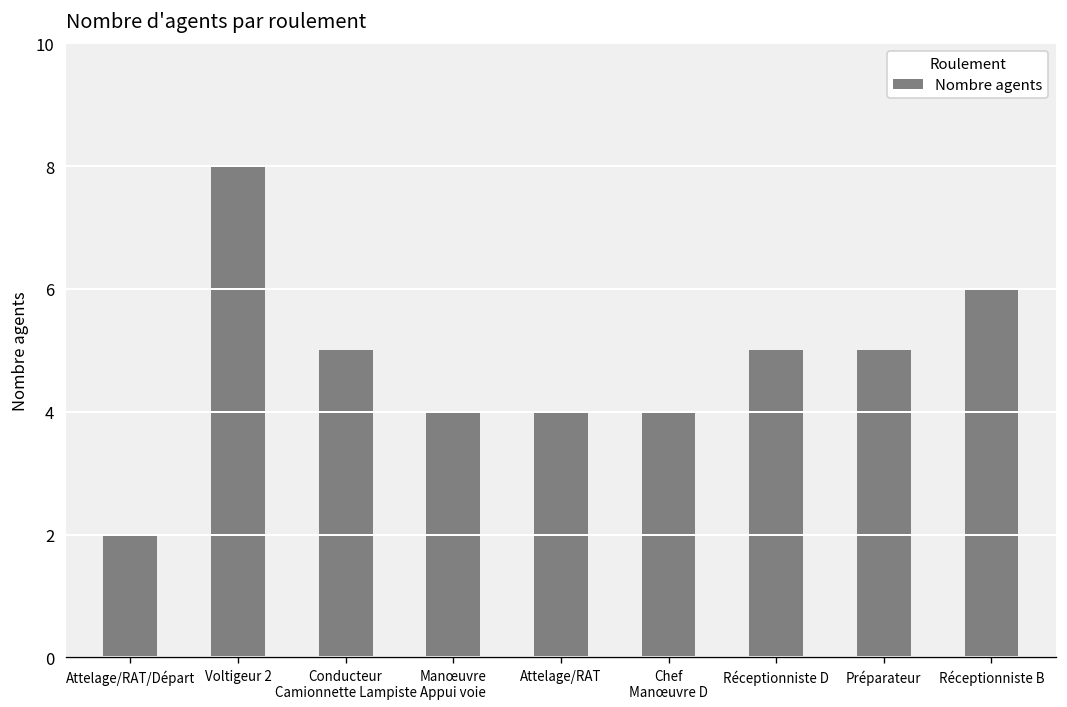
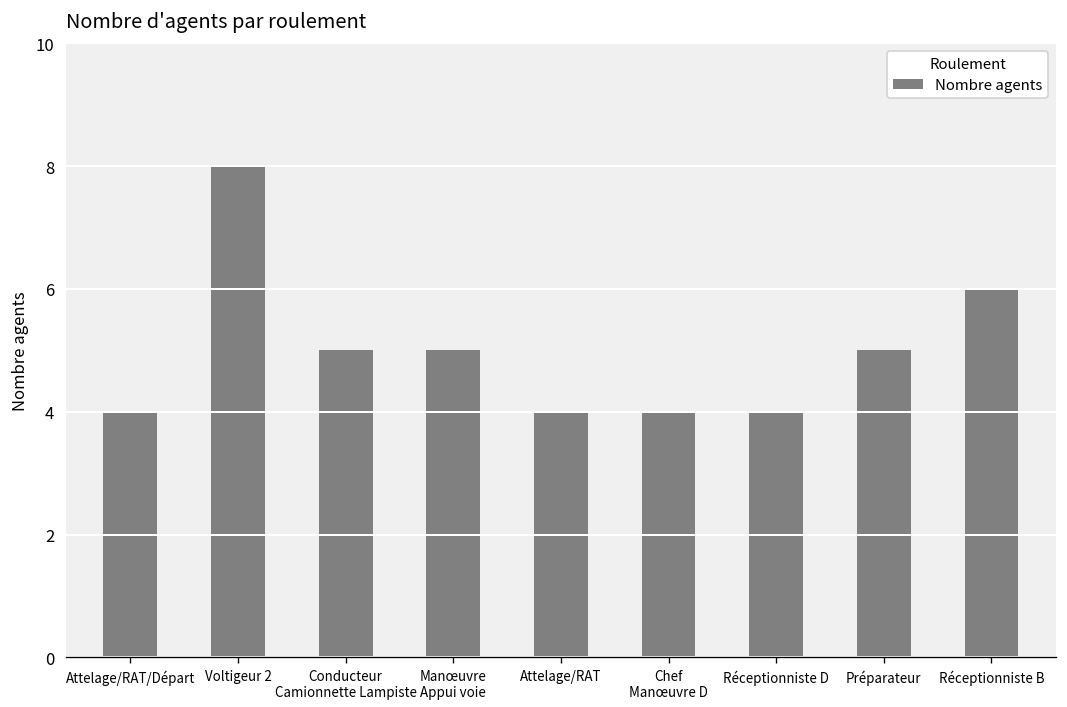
Attelage/RAT/Départ: 2 -> 4
Manœuvre Appui voie: 4 -> 5
Réceptionniste D: 5 -> 4
